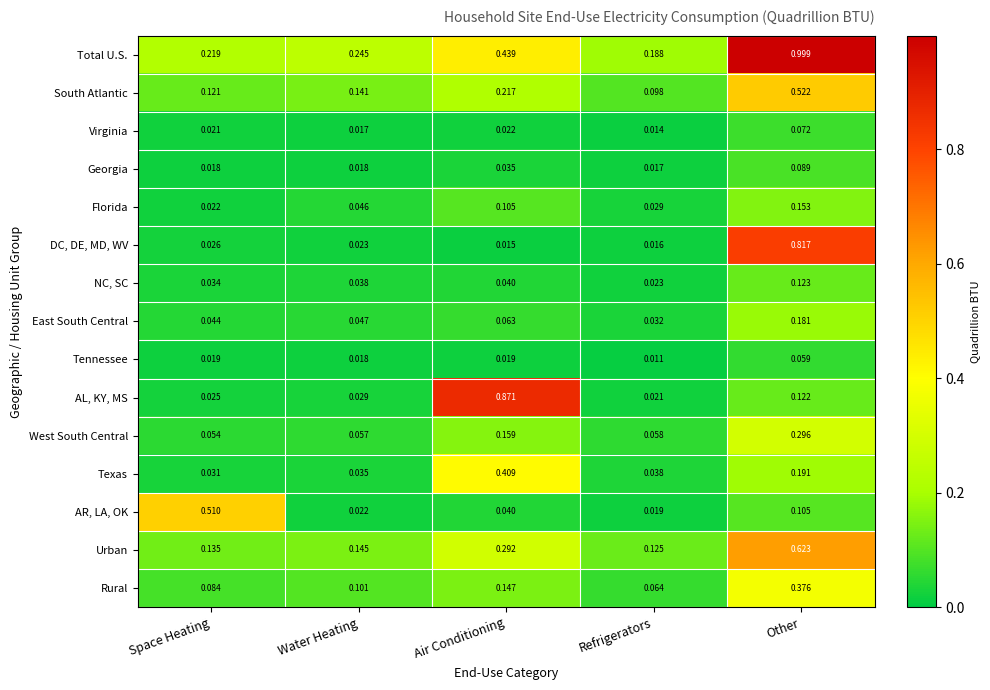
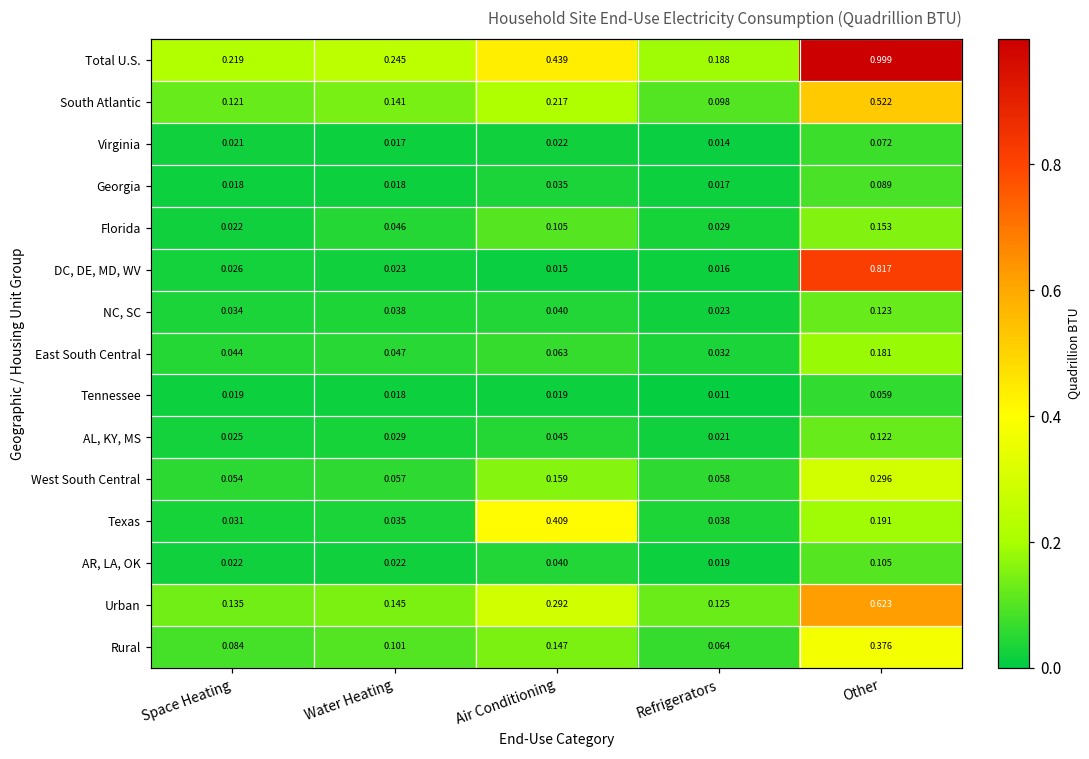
AL, KY, MS, Air Conditioning: 0.871 -> 0.045
AR, LA, OK, Space Heating: 0.510 -> 0.022
